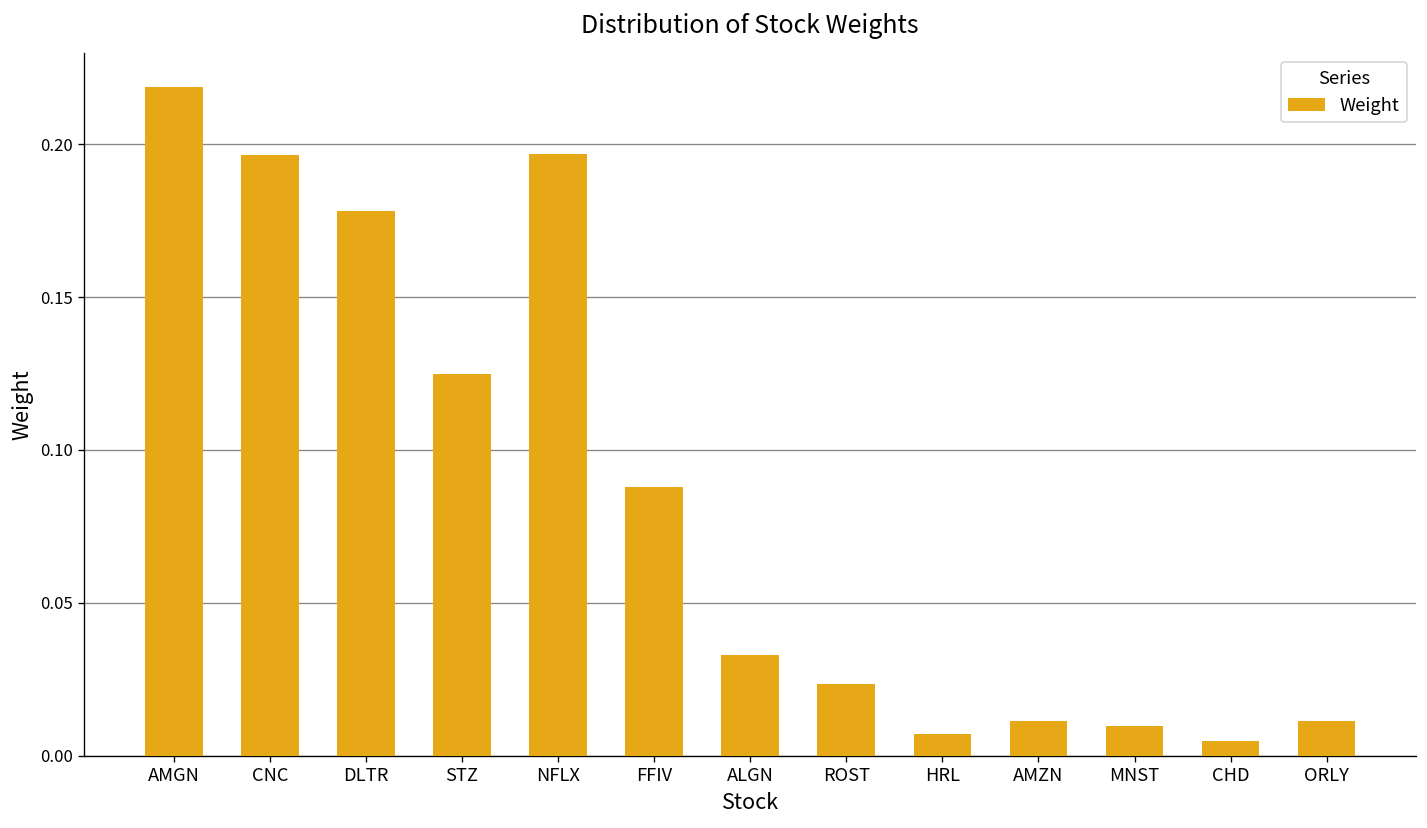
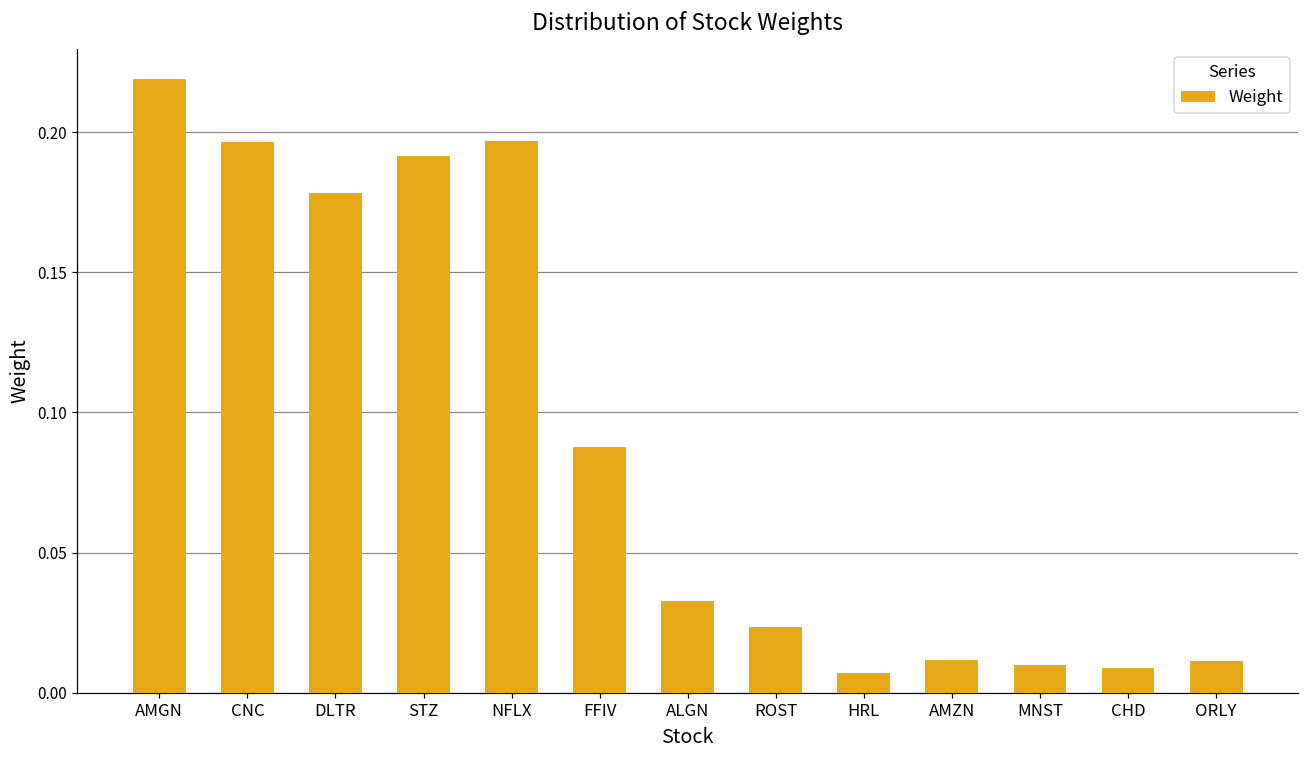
STZ: 0.125 -> 0.192
CHD: 0.005 -> 0.009
